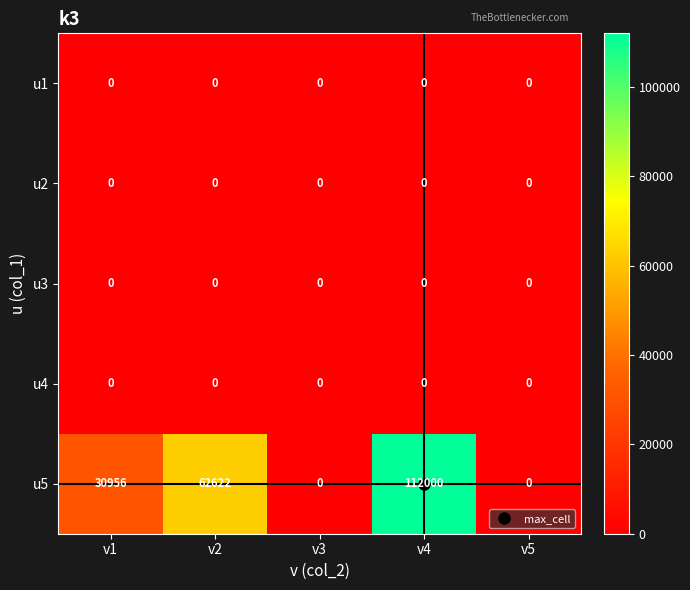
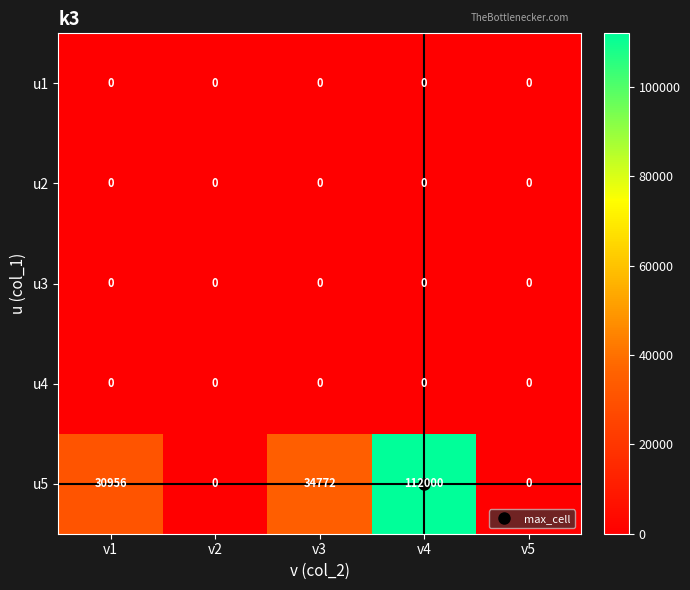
u5, v2: 62622 -> 0
u5, v3: 0 -> 34772
